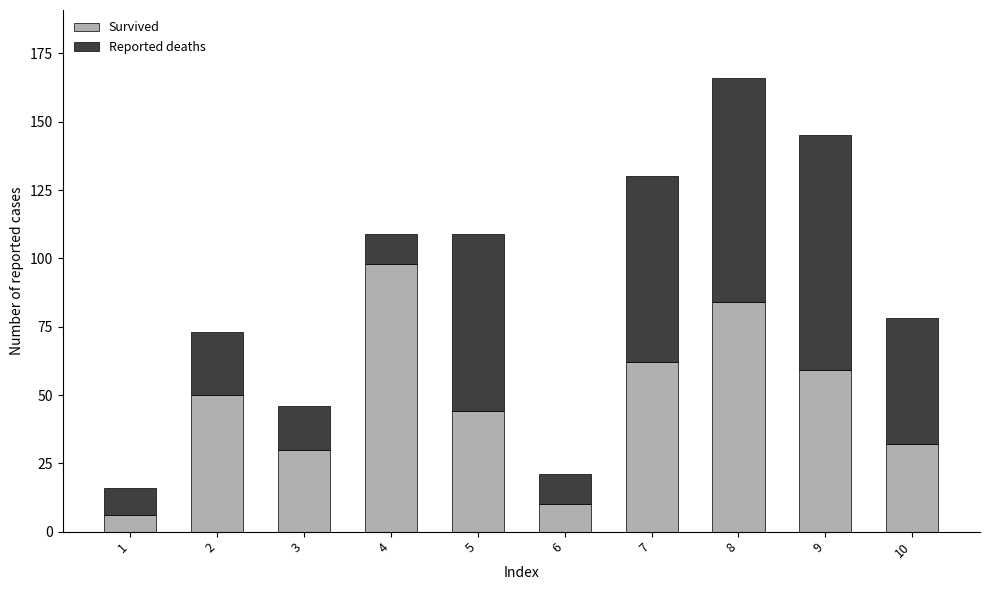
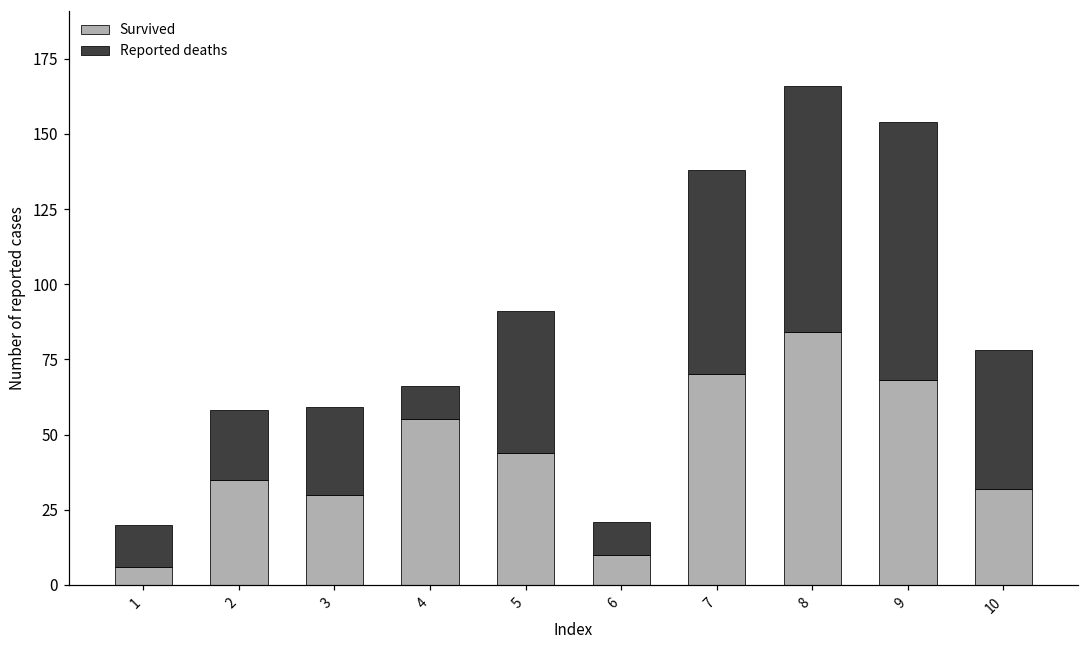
Reported deaths, 1: 10 -> 14
Survived, 2: 50 -> 35
Reported deaths, 3: 16 -> 29
Survived, 4: 98 -> 55
Reported deaths, 5: 65 -> 47
Survived, 7: 62 -> 70
Survived, 9: 59 -> 68
